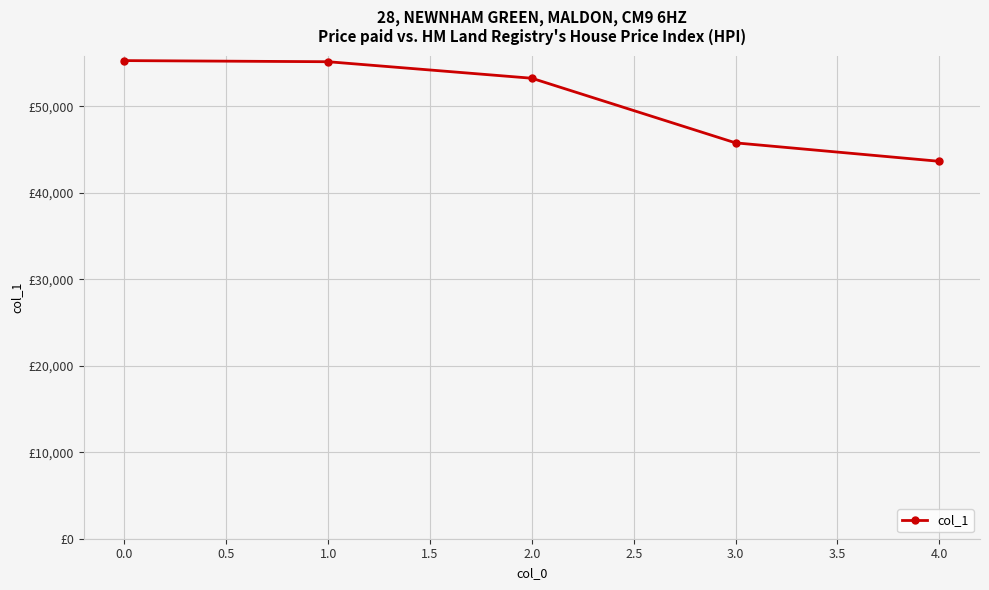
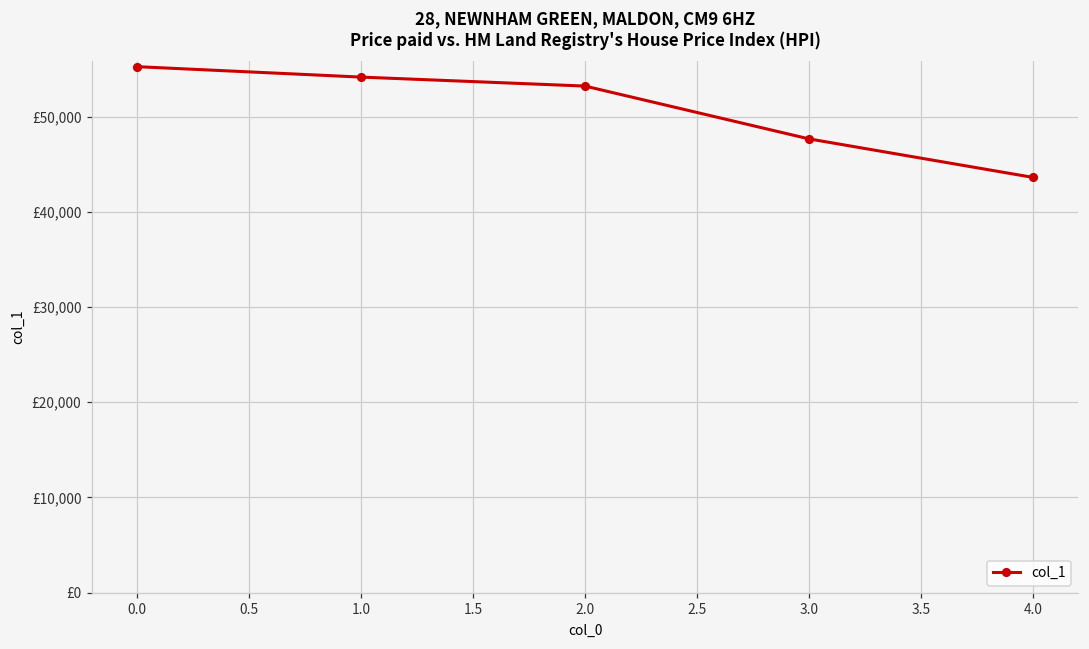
1.0: £55,000 -> £54,000
3.0: £46,000 -> £48,000
